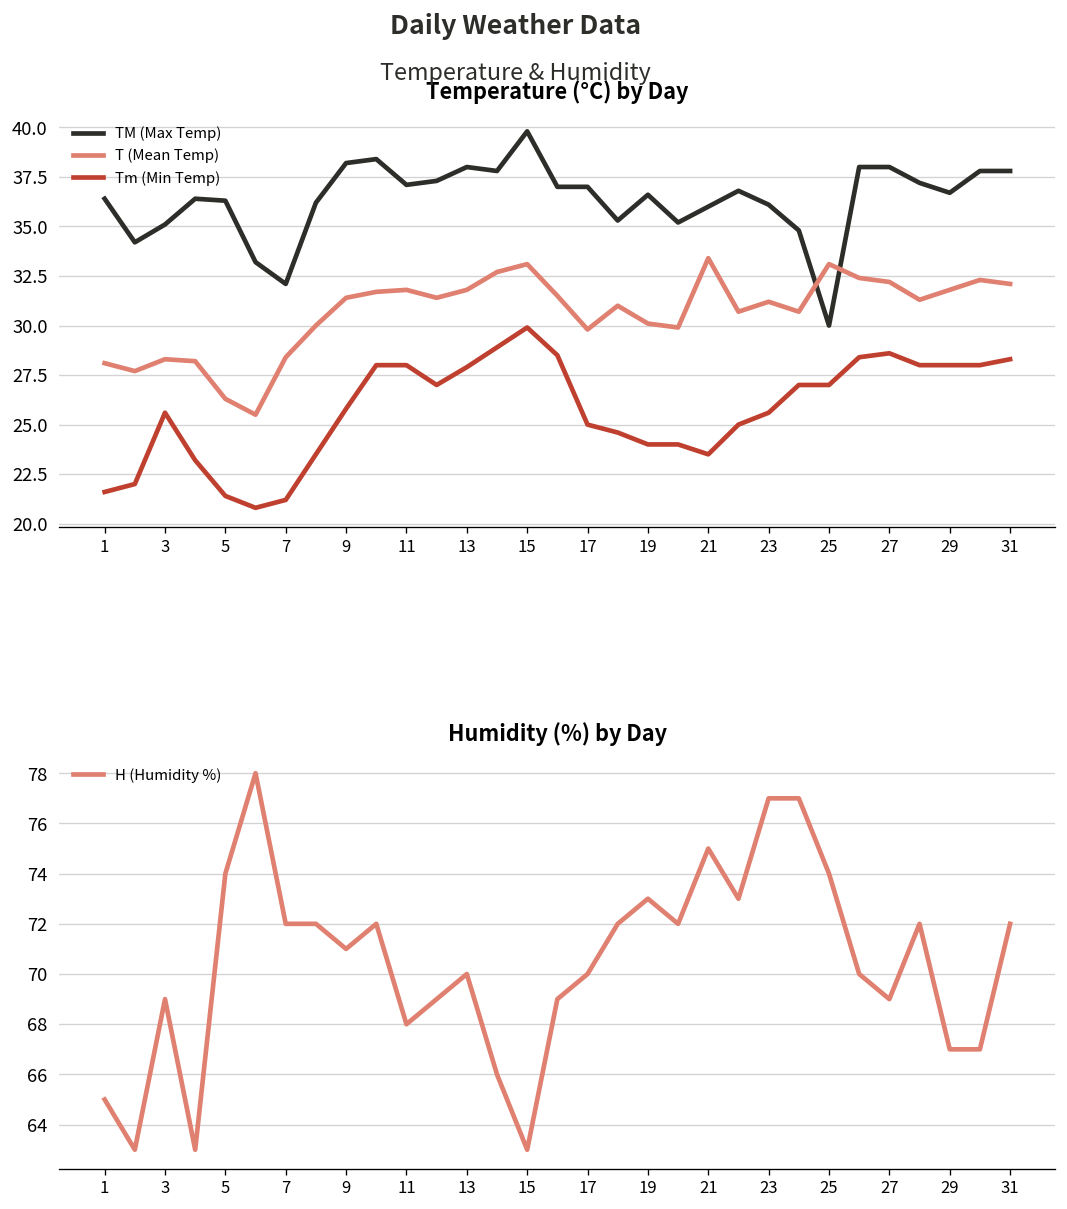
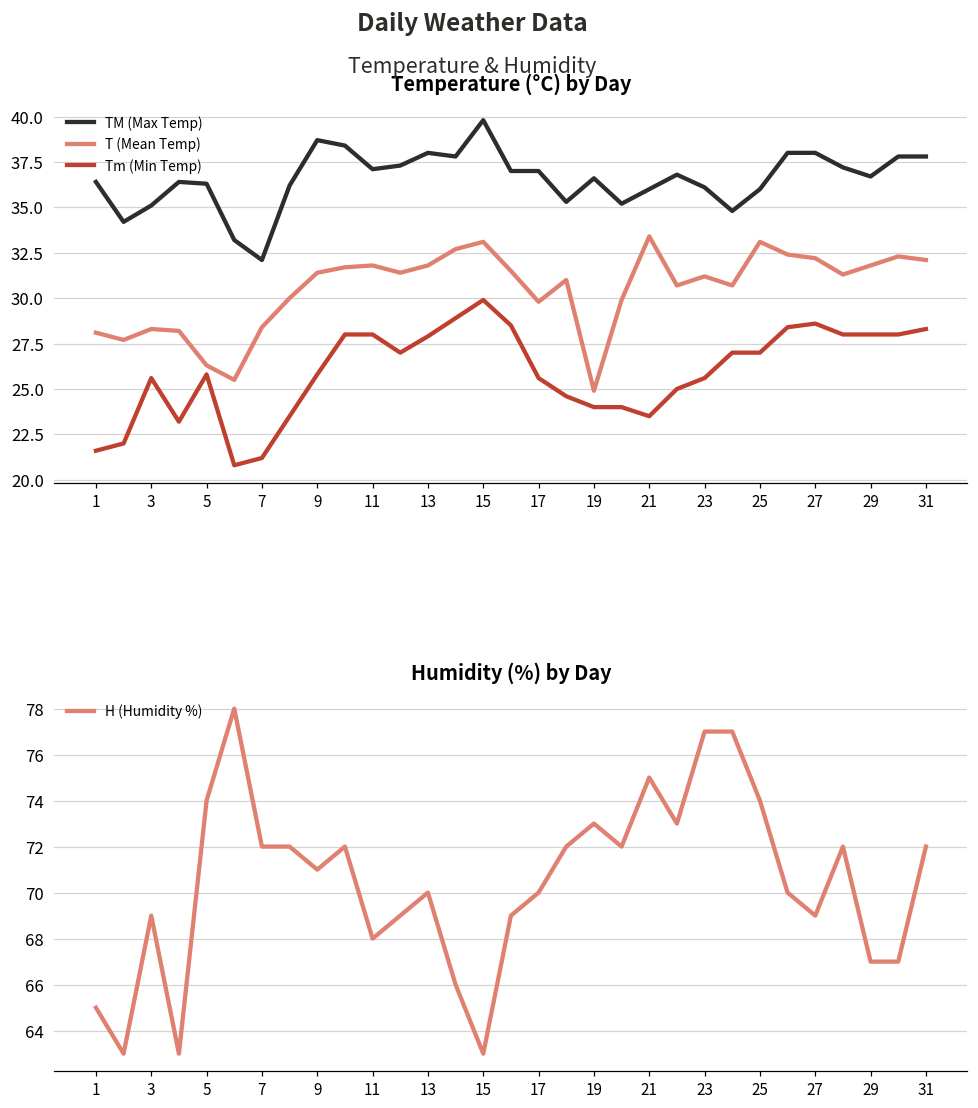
Temperature (°C) by Day, Tm (Min Temp), 5: 21.4 -> 25.8
Temperature (°C) by Day, TM (Max Temp), 9: 38.2 -> 38.7
Temperature (°C) by Day, Tm (Min Temp), 17: 25.0 -> 25.6
Temperature (°C) by Day, T (Mean Temp), 19: 30.1 -> 24.9
Temperature (°C) by Day, TM (Max Temp), 25: 30 -> 36
